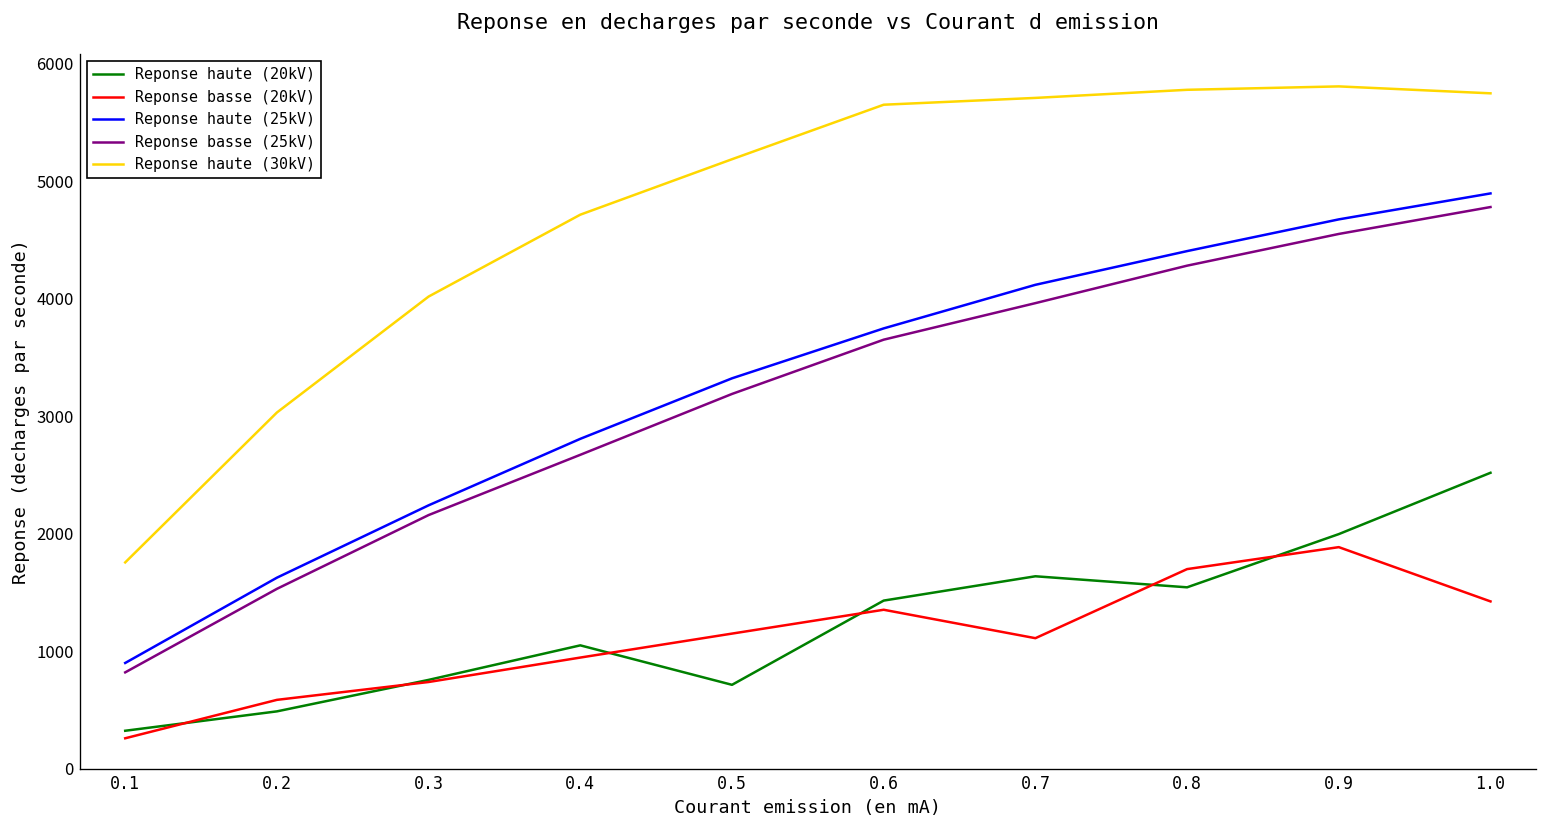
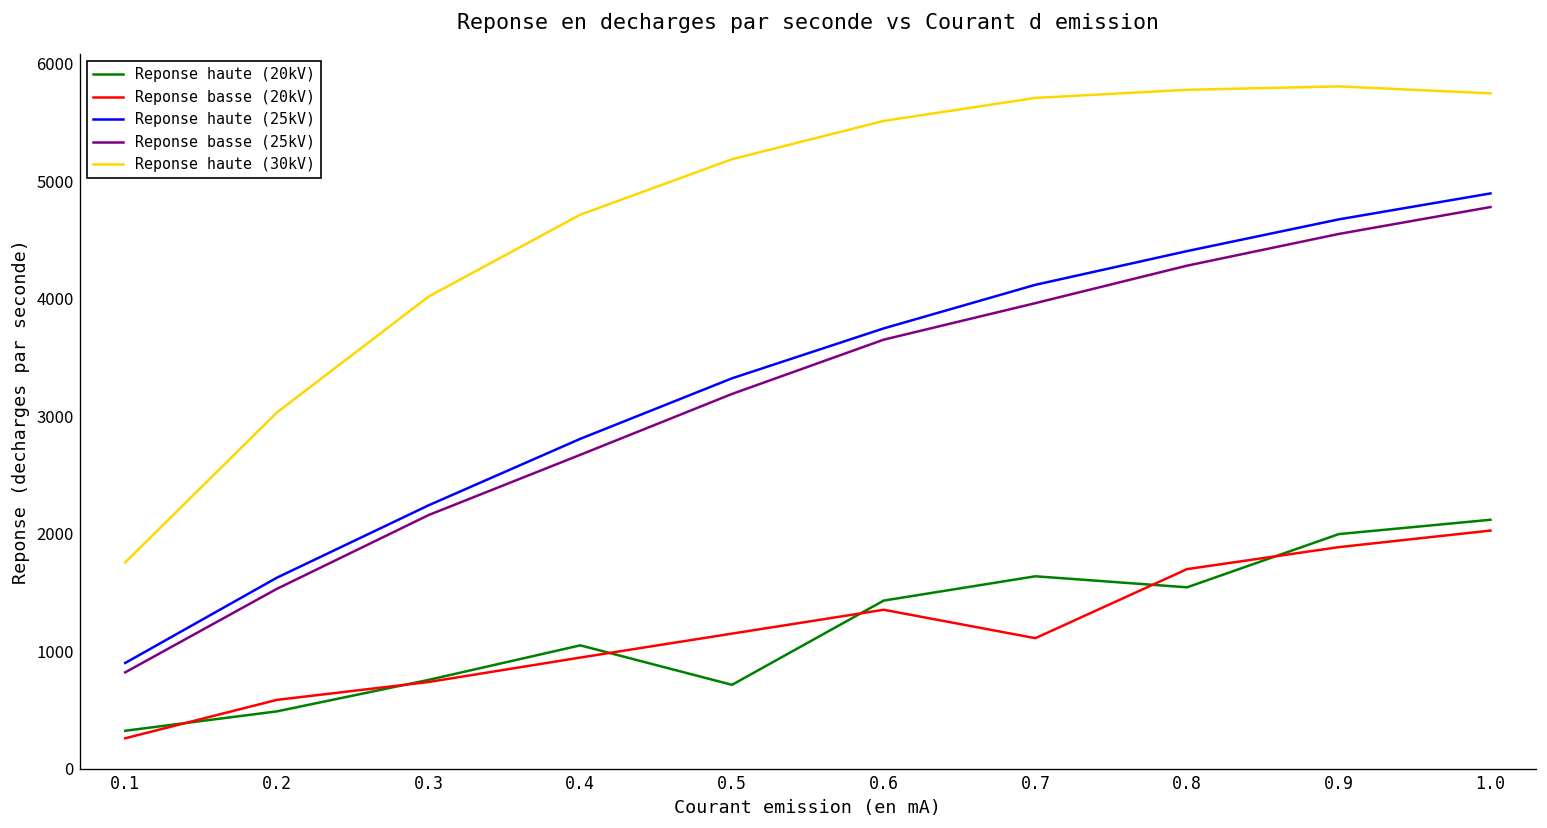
Reponse haute (30kV), 0.6: 5700 -> 5500
Reponse haute (20kV), 1.0: 2500 -> 2100
Reponse basse (20kV), 1.0: 1400 -> 2000
